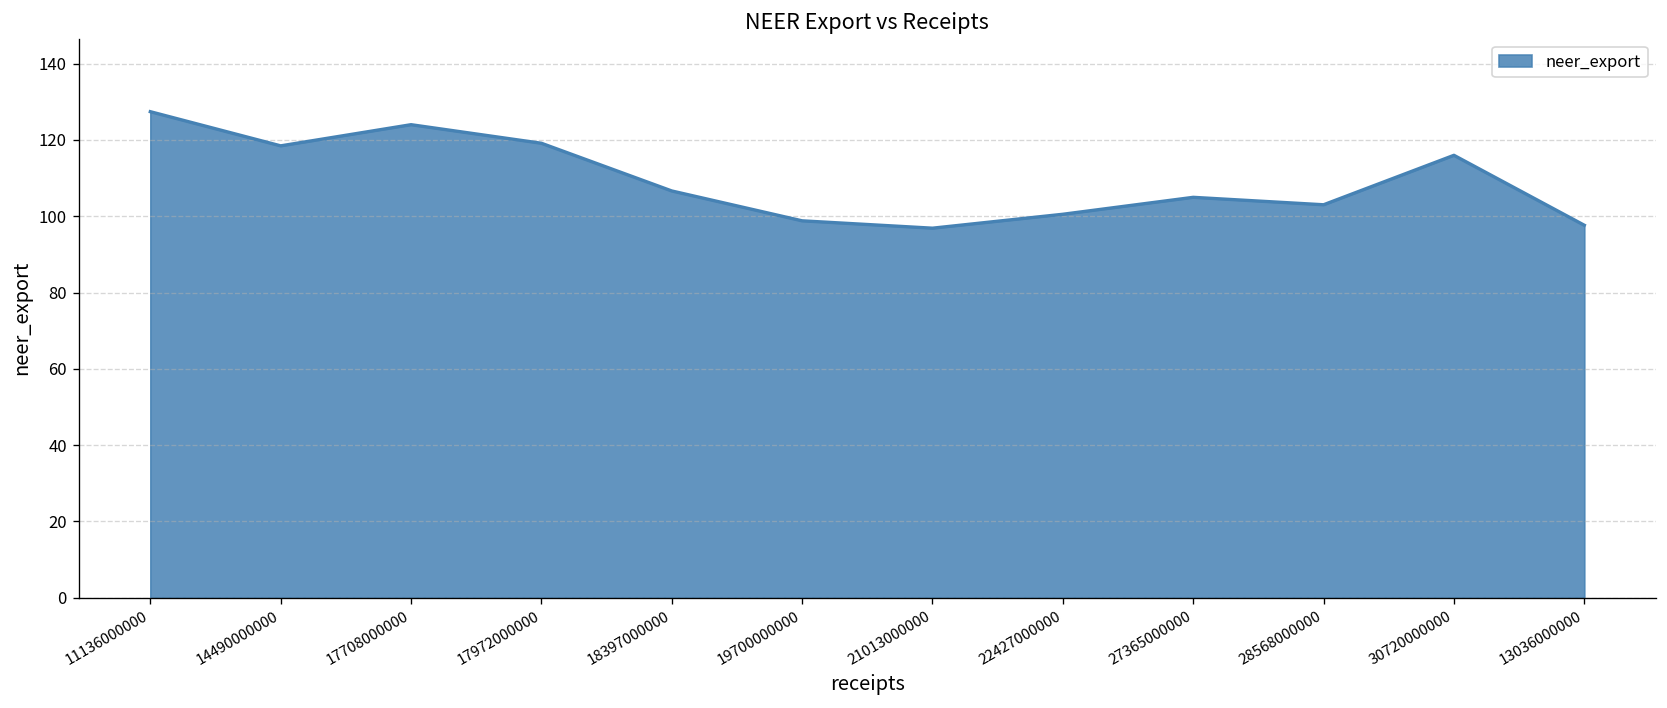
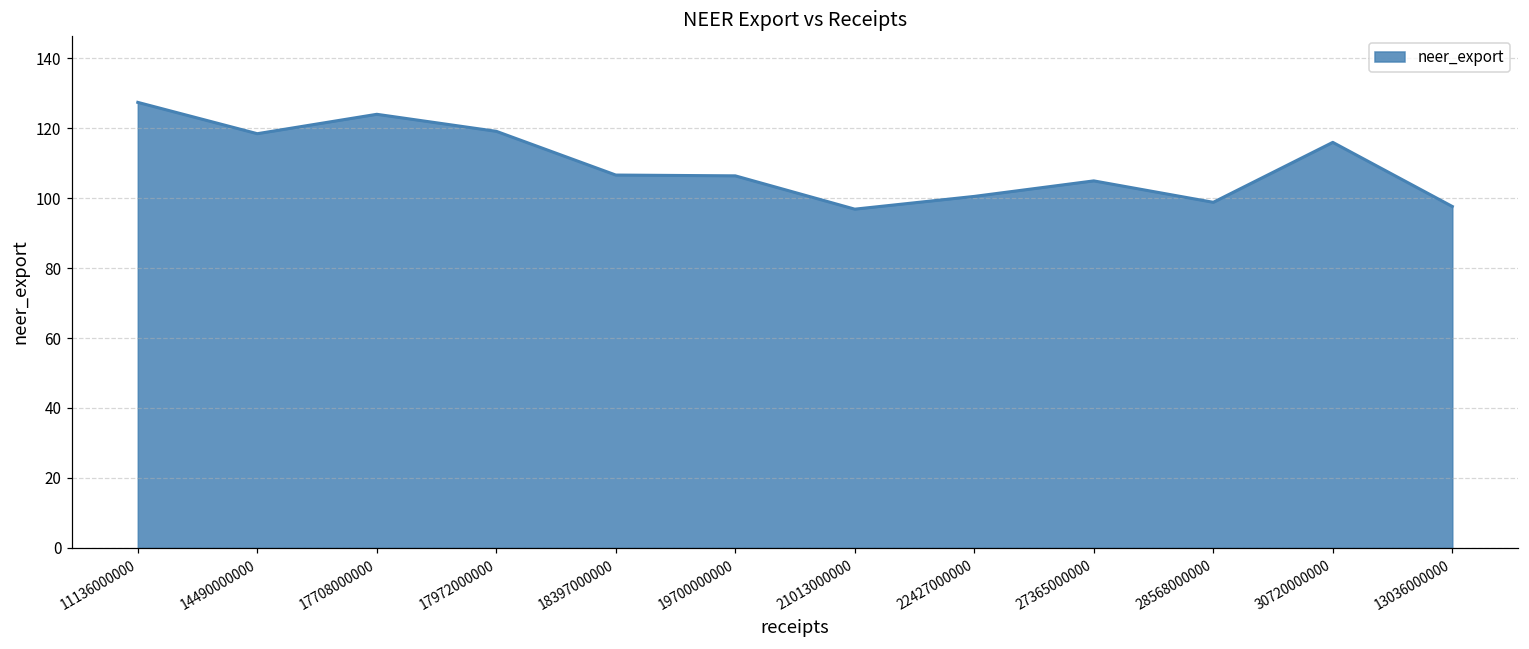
19700000000: 99 -> 106
28568000000: 103 -> 99
